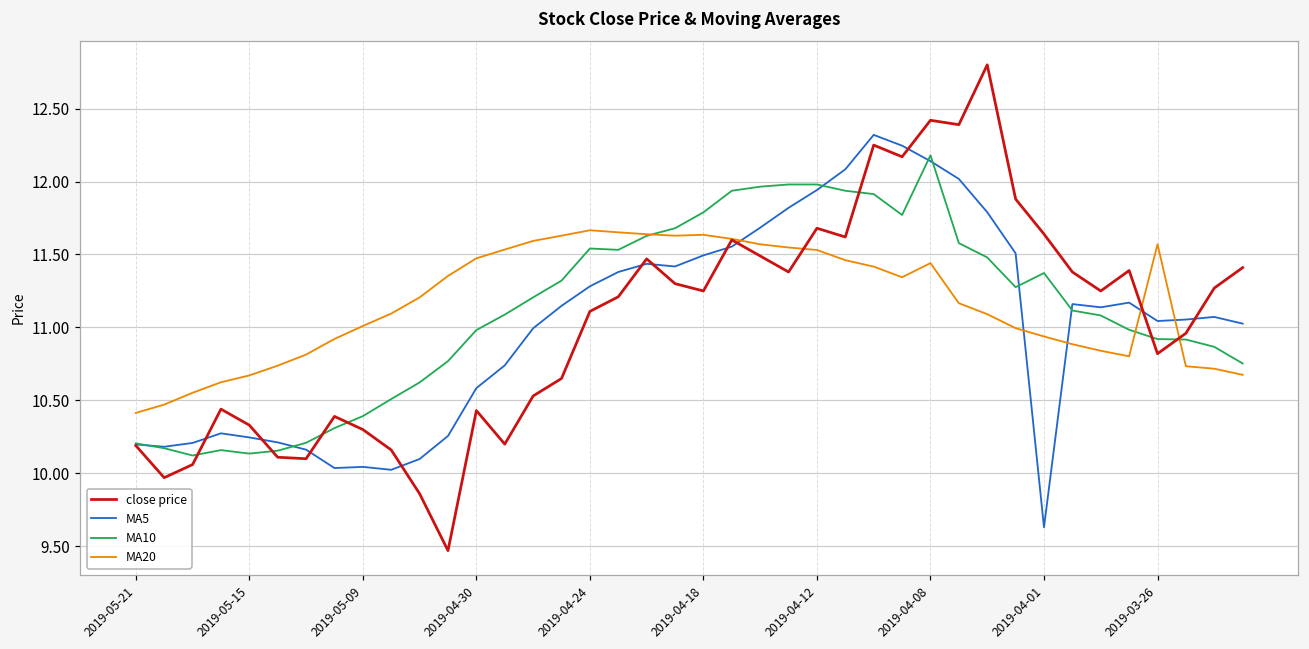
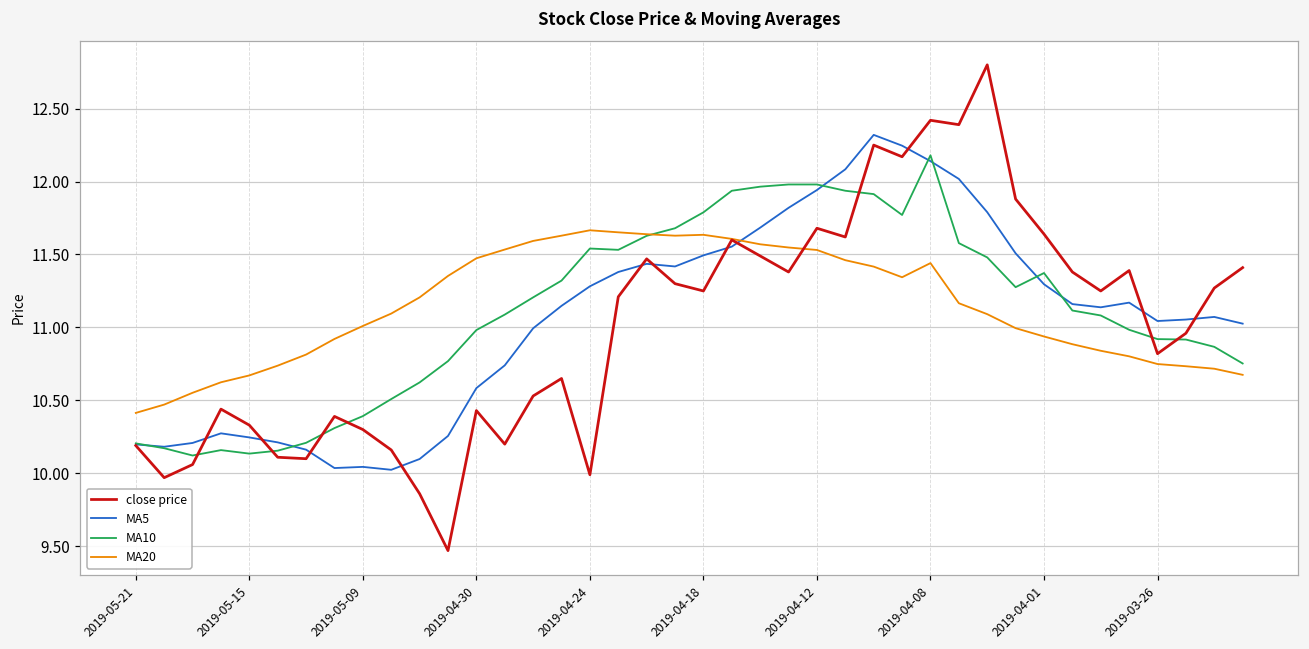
close price, 2019-04-24: 11.11 -> 9.99
MA5, 2019-04-01: 9.63 -> 11.30
MA20, 2019-03-26: 11.57 -> 10.75
